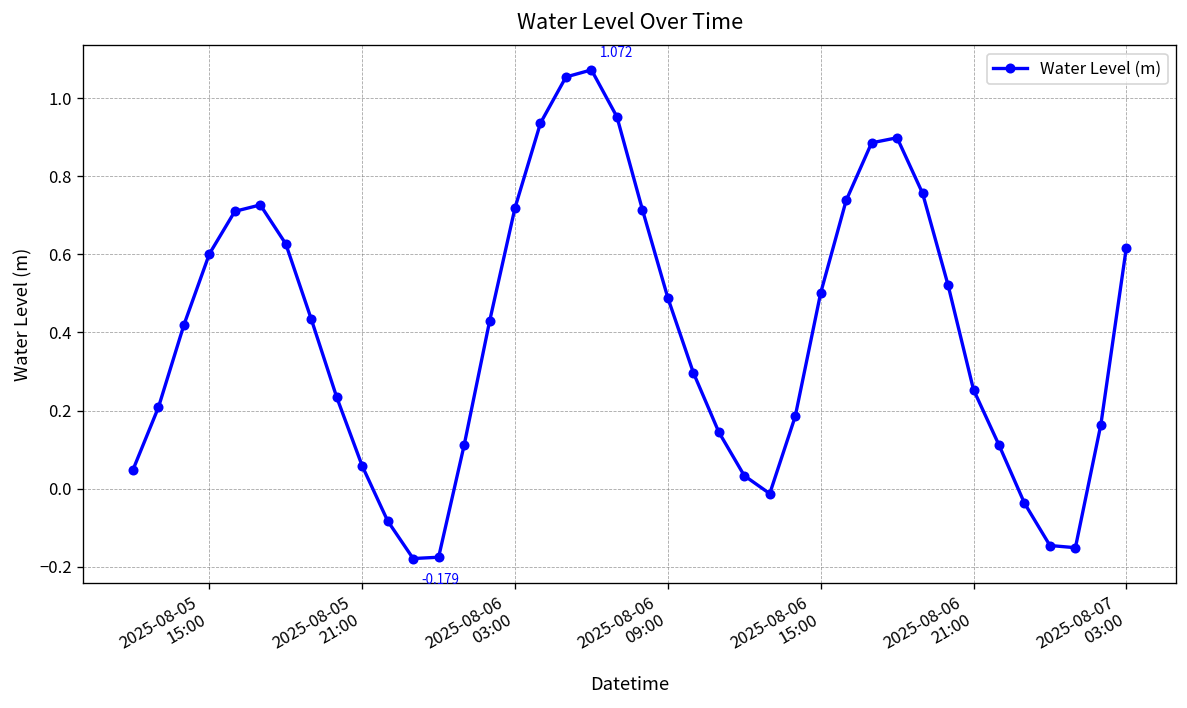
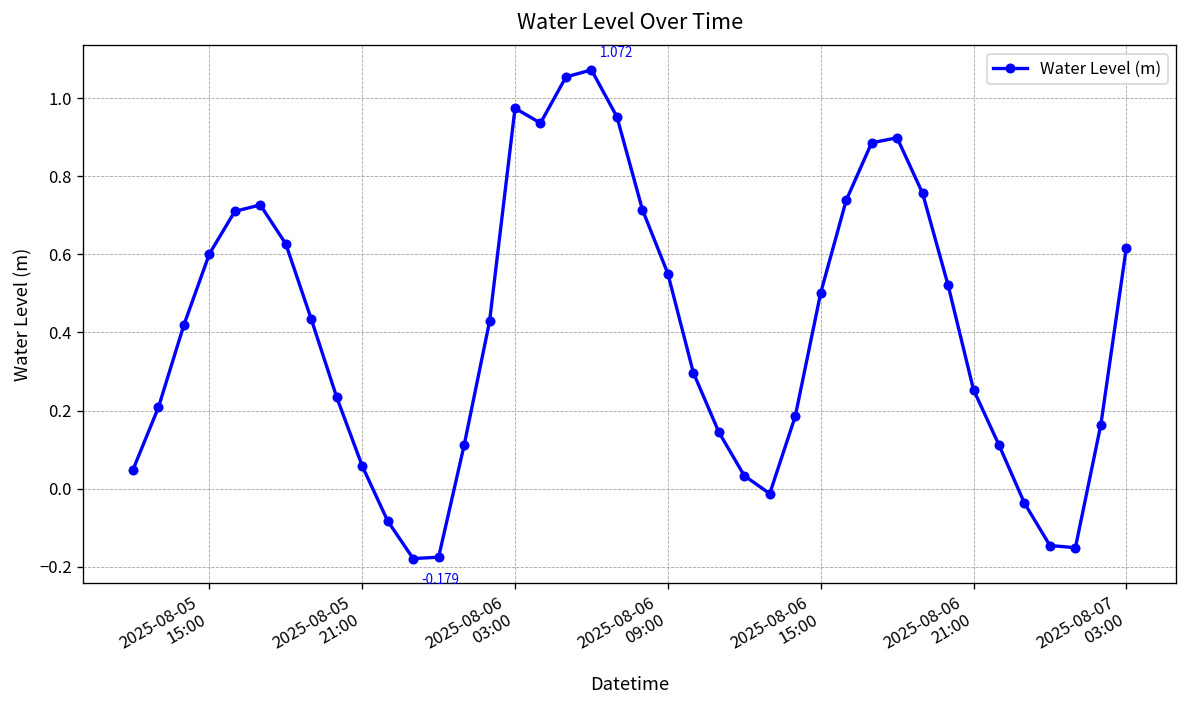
2025-08-06 03:00: 0.72 -> 0.97
2025-08-06 09:00: 0.49 -> 0.55
